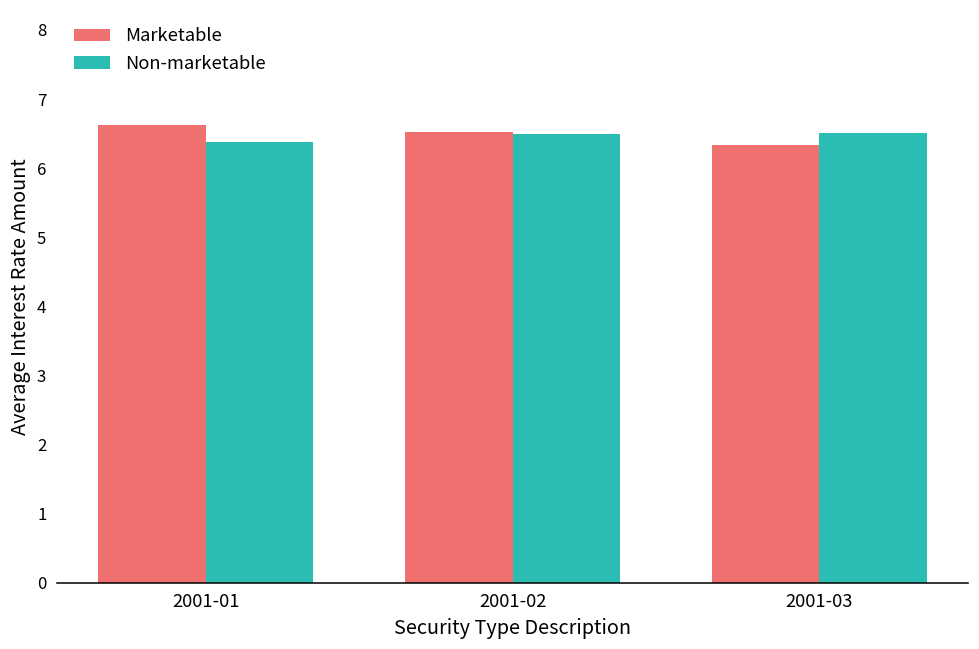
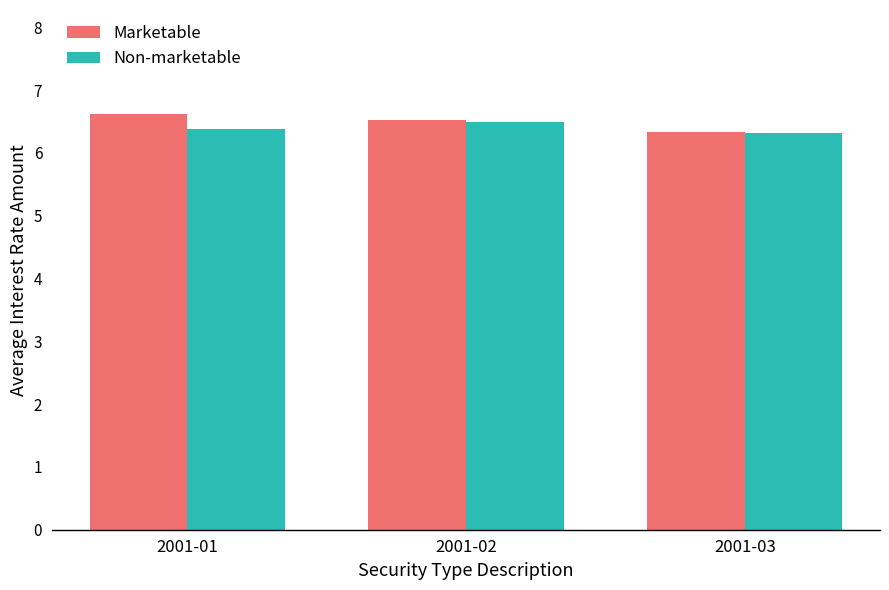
Non-marketable, 2001-03: 6.5 -> 6.3
